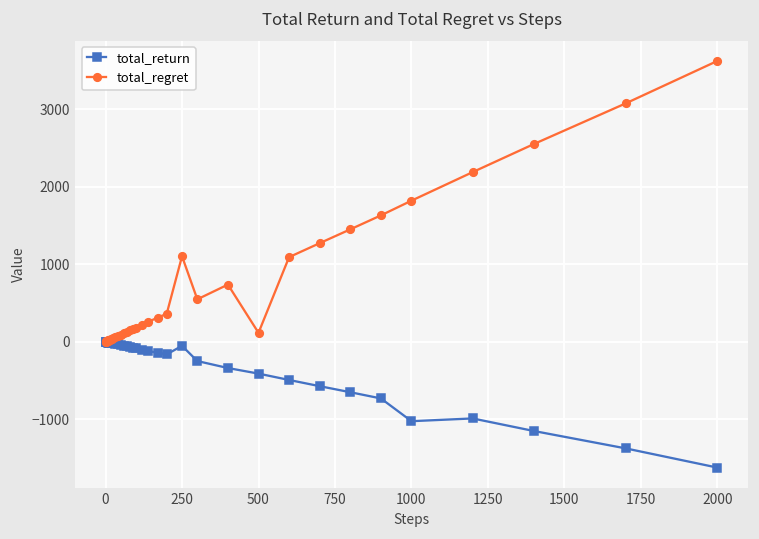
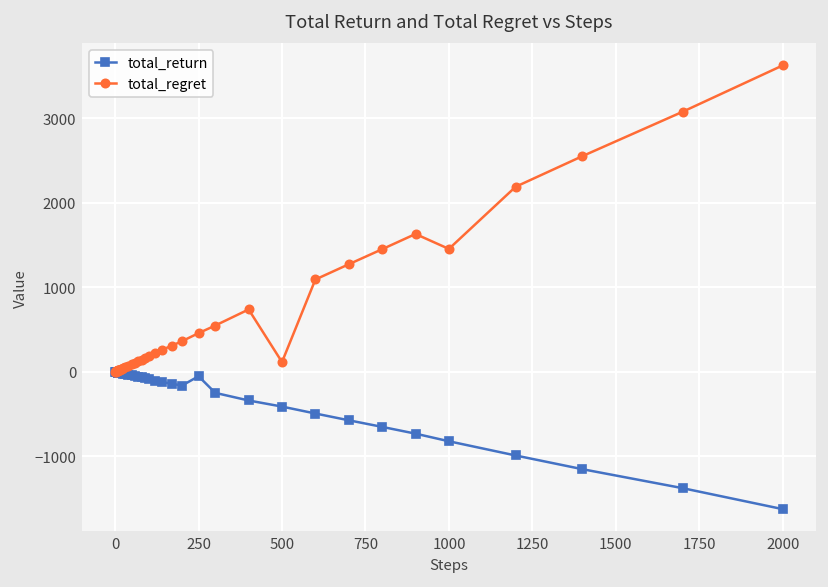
total_regret, 250: 1100 -> 500
total_return, 1000: -1000 -> -800
total_regret, 1000: 1800 -> 1500
